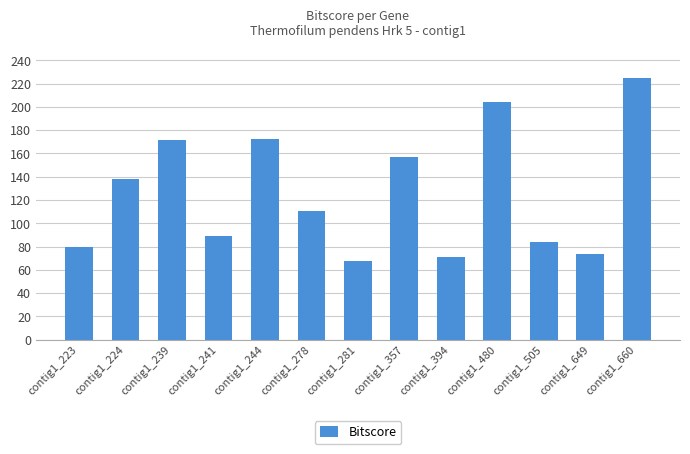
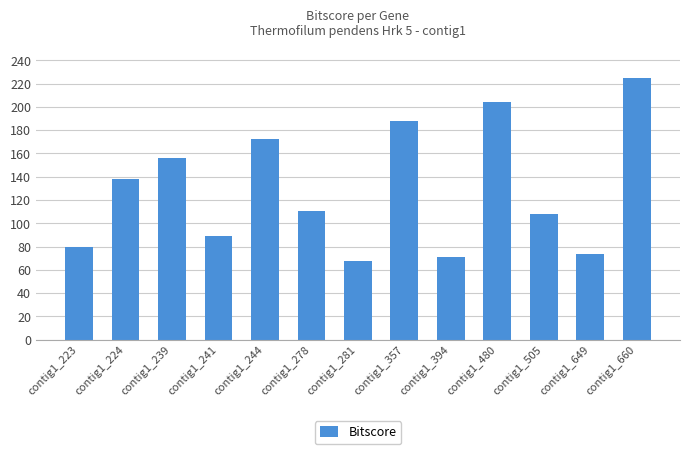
contig1_239: 172 -> 156
contig1_357: 157 -> 188
contig1_505: 84 -> 108
